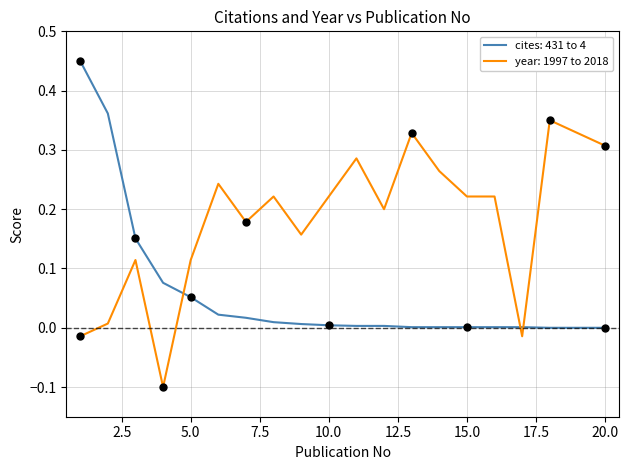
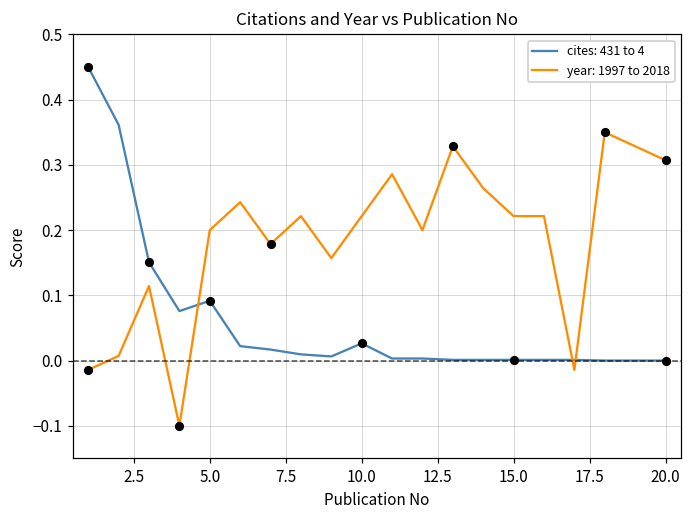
cites: 431 to 4, 5.0: 0.05 -> 0.09
year: 1997 to 2018, 5.0: 0.11 -> 0.20
cites: 431 to 4, 10.0: 0.00 -> 0.03
